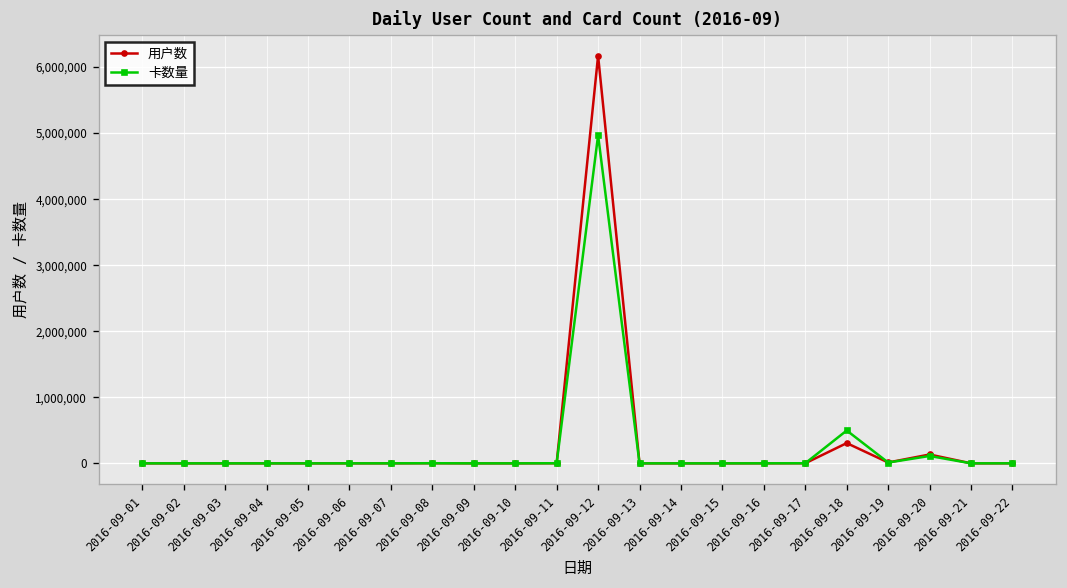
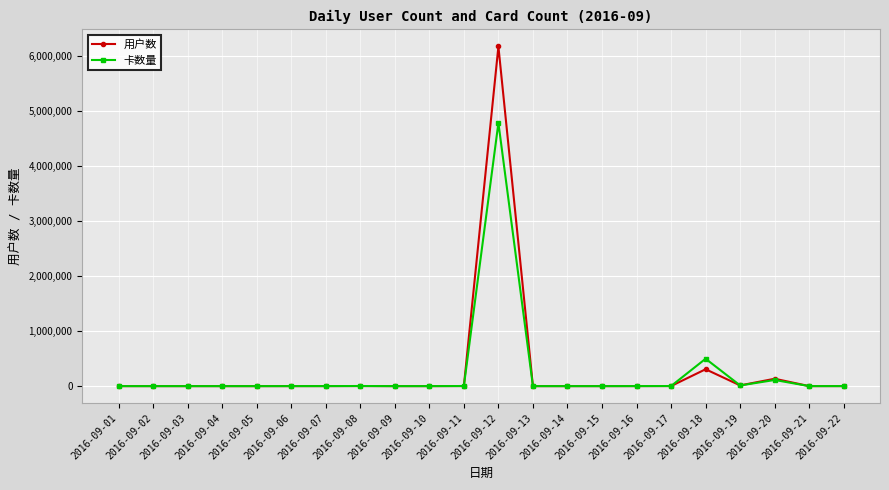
卡数量, 2016-09-12: 5,000,000 -> 4,800,000
